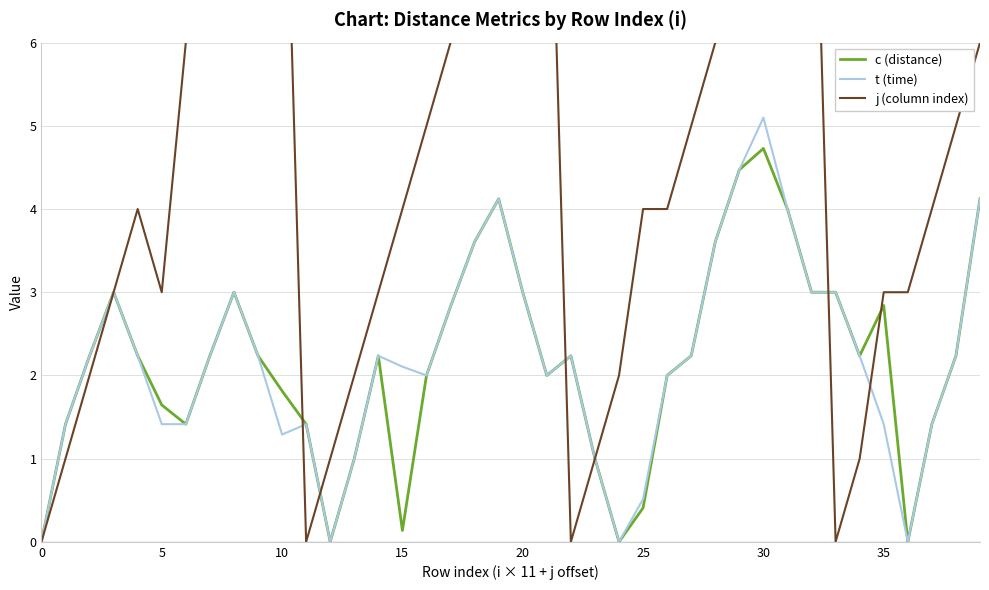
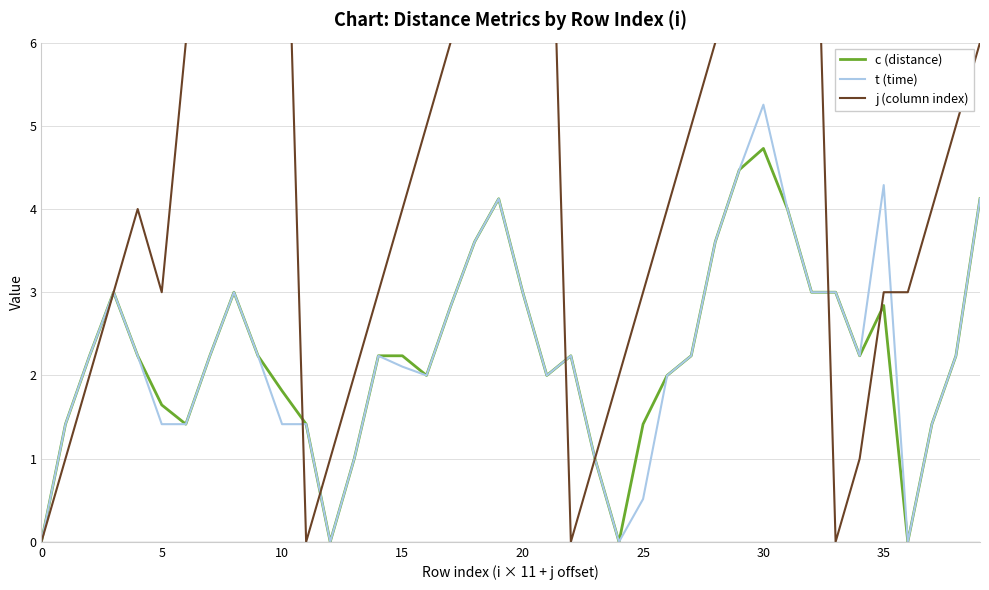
t (time), 10: 1.3 -> 1.4
c (distance), 15: 0.1 -> 2.2
c (distance), 25: 0.4 -> 1.4
j (column index), 25: 4 -> 3
t (time), 30: 5.1 -> 5.3
t (time), 35: 1.4 -> 4.3
